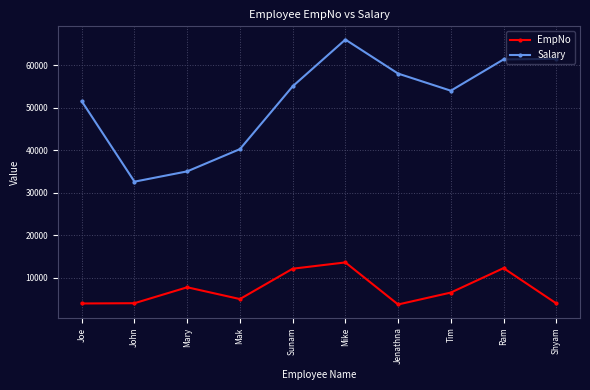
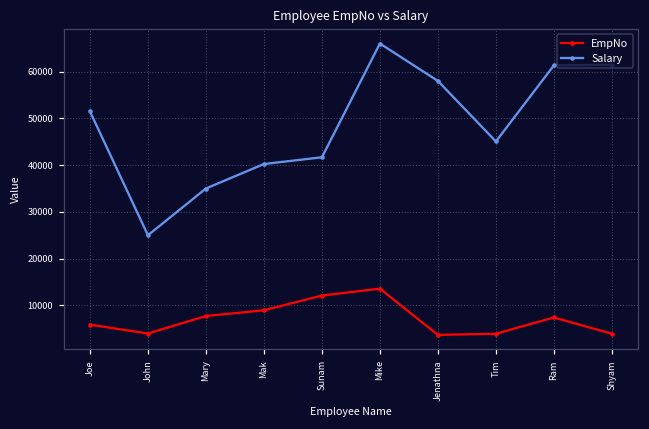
EmpNo, Joe: 4000 -> 6000
Salary, John: 33000 -> 25000
EmpNo, Mak: 5000 -> 9000
Salary, Sunam: 55000 -> 42000
EmpNo, Tim: 6000 -> 4000
Salary, Tim: 54000 -> 45000
EmpNo, Ram: 12000 -> 7000
